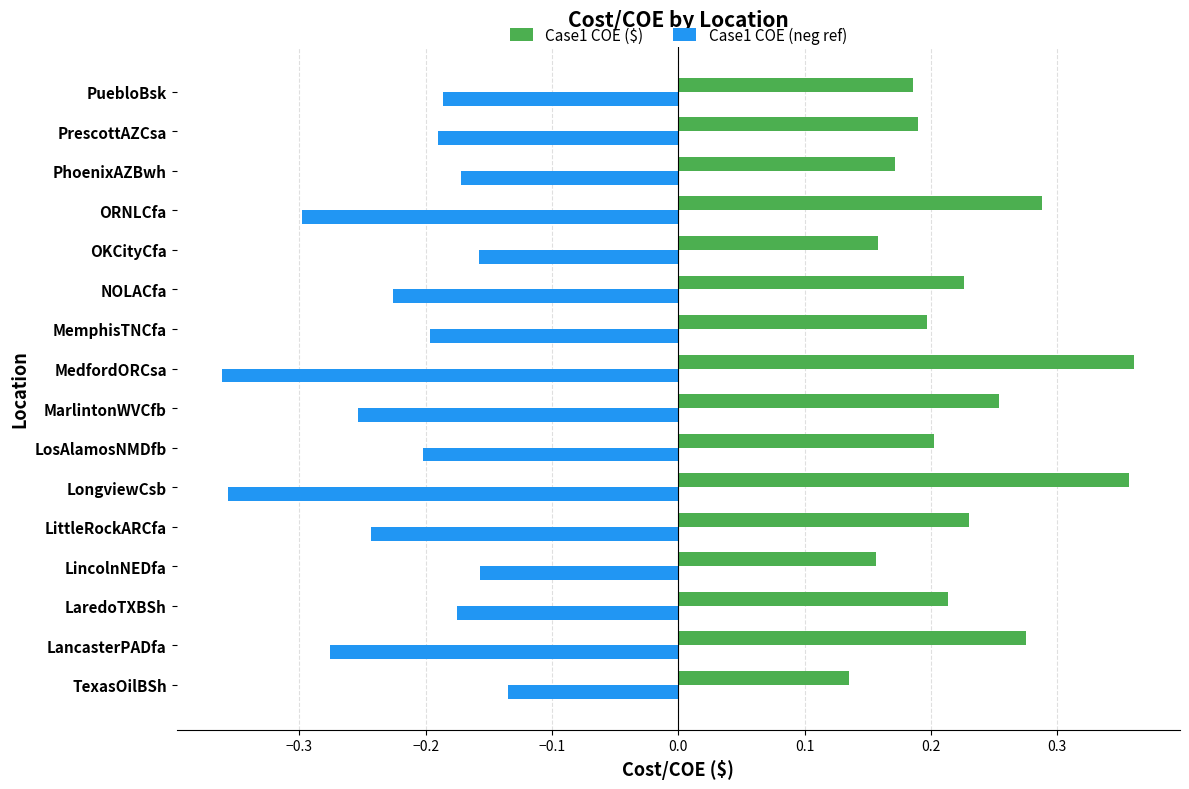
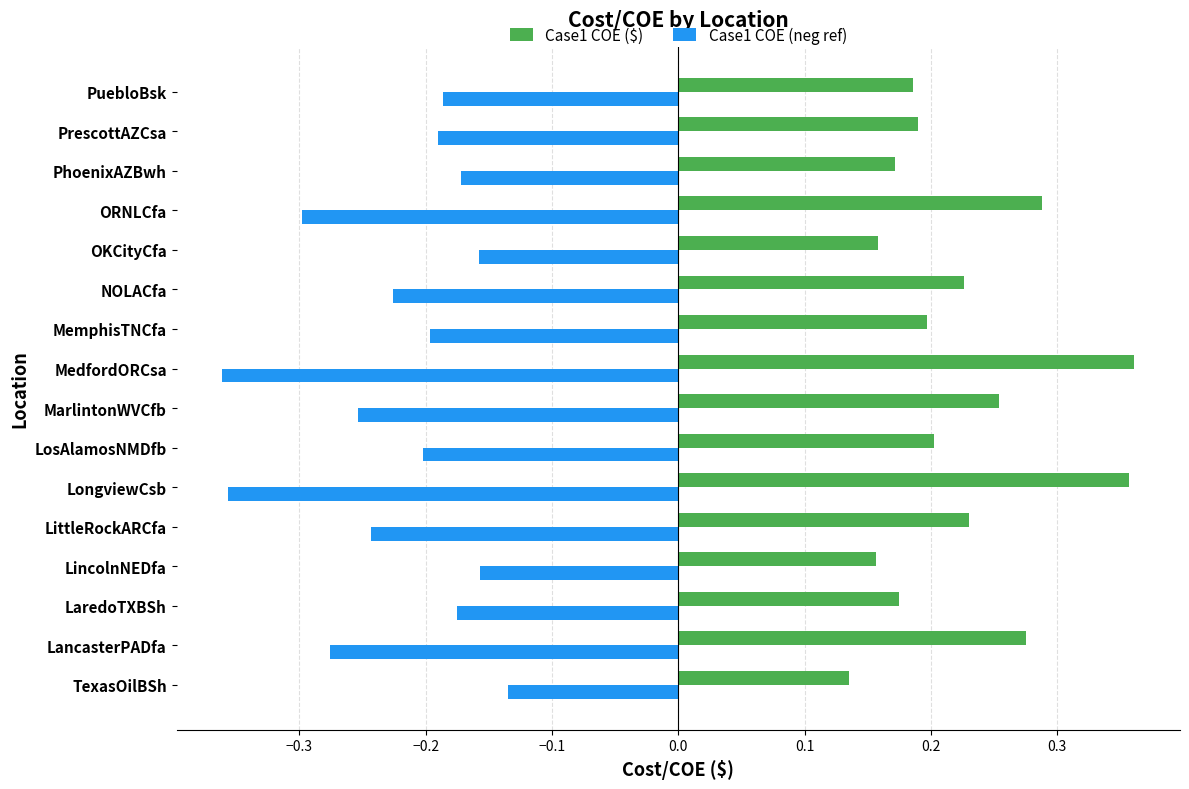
Case1 COE ($), LaredoTXBSh: 0.214 -> 0.175
